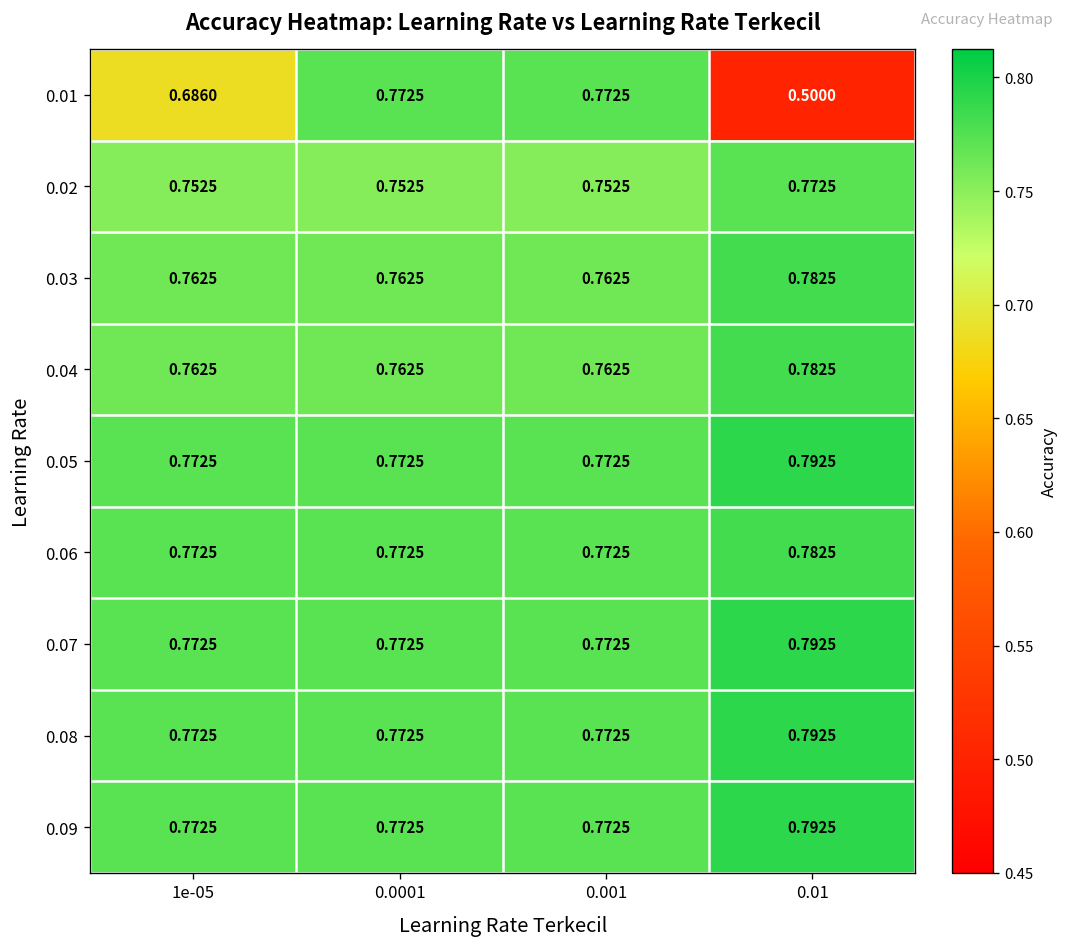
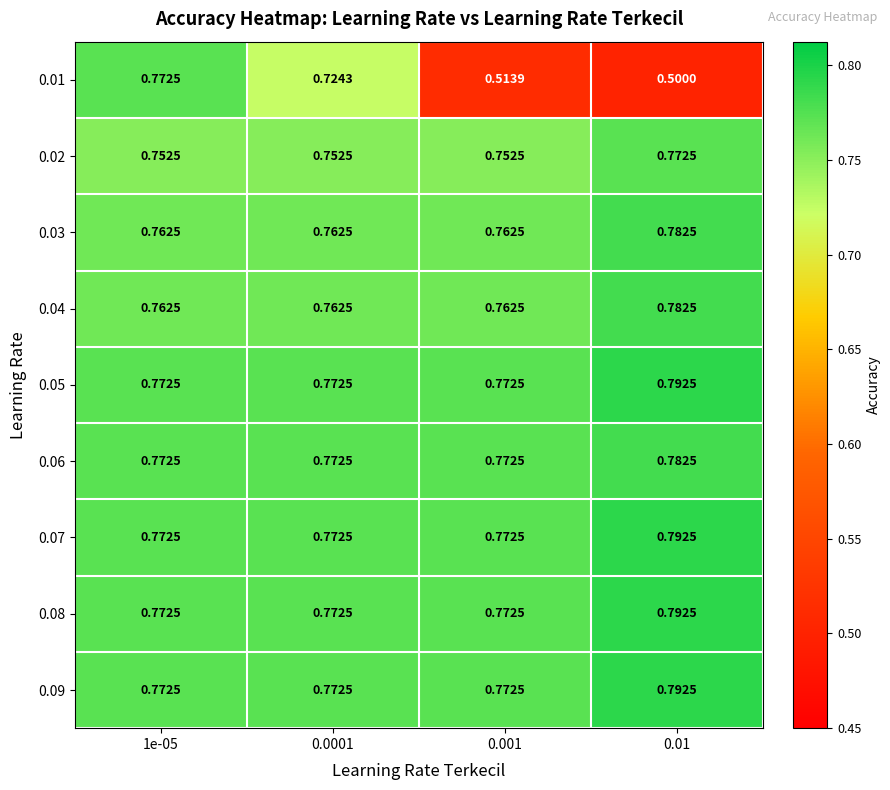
0.01, 1e-05: 0.6860 -> 0.7725
0.01, 0.0001: 0.7725 -> 0.7243
0.01, 0.001: 0.7725 -> 0.5139
